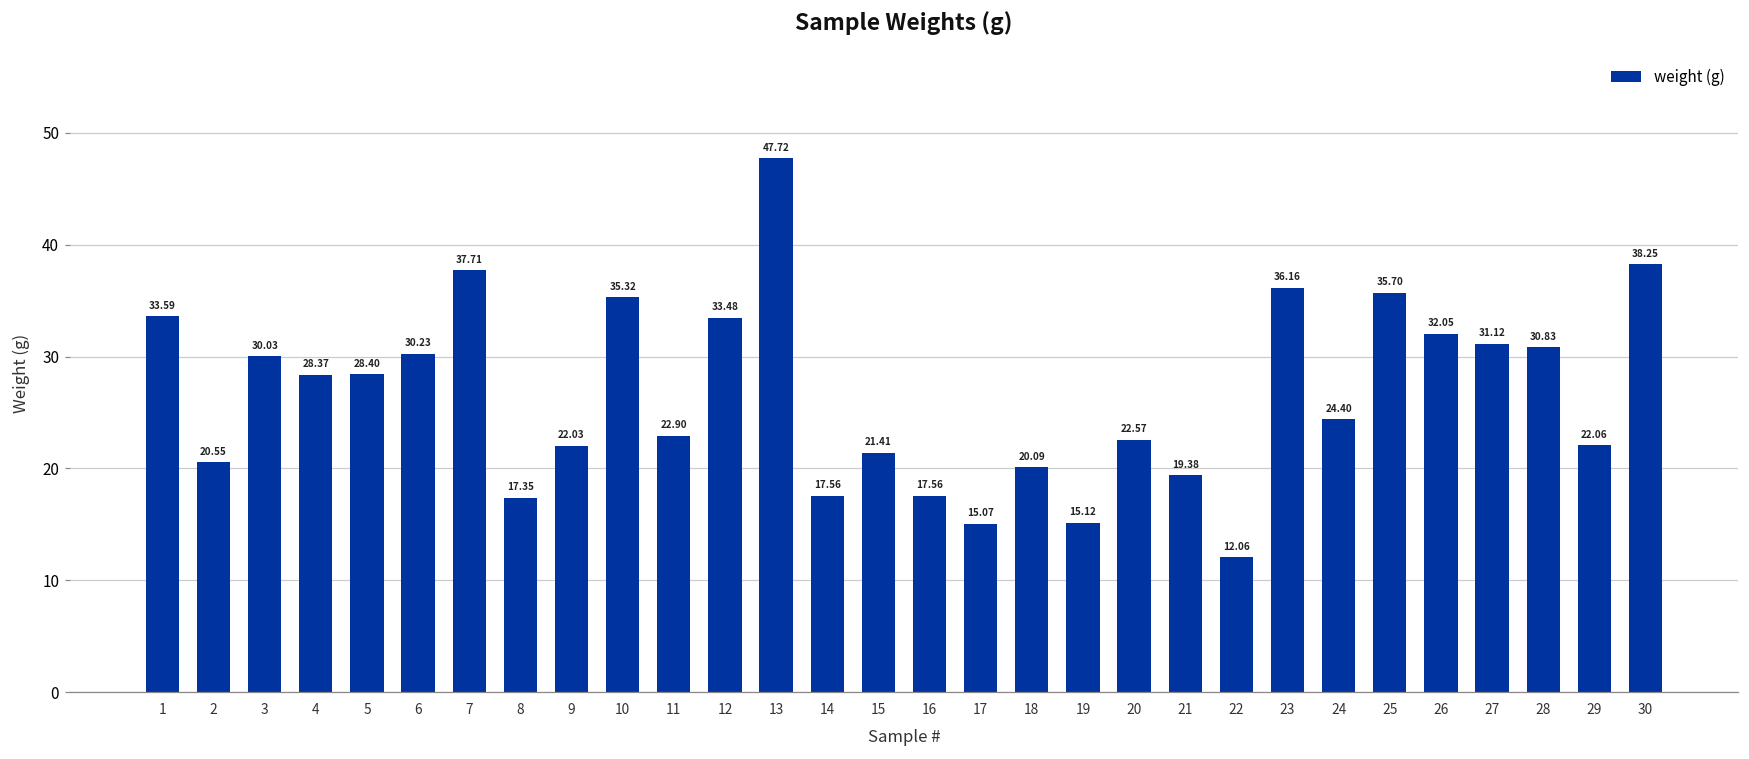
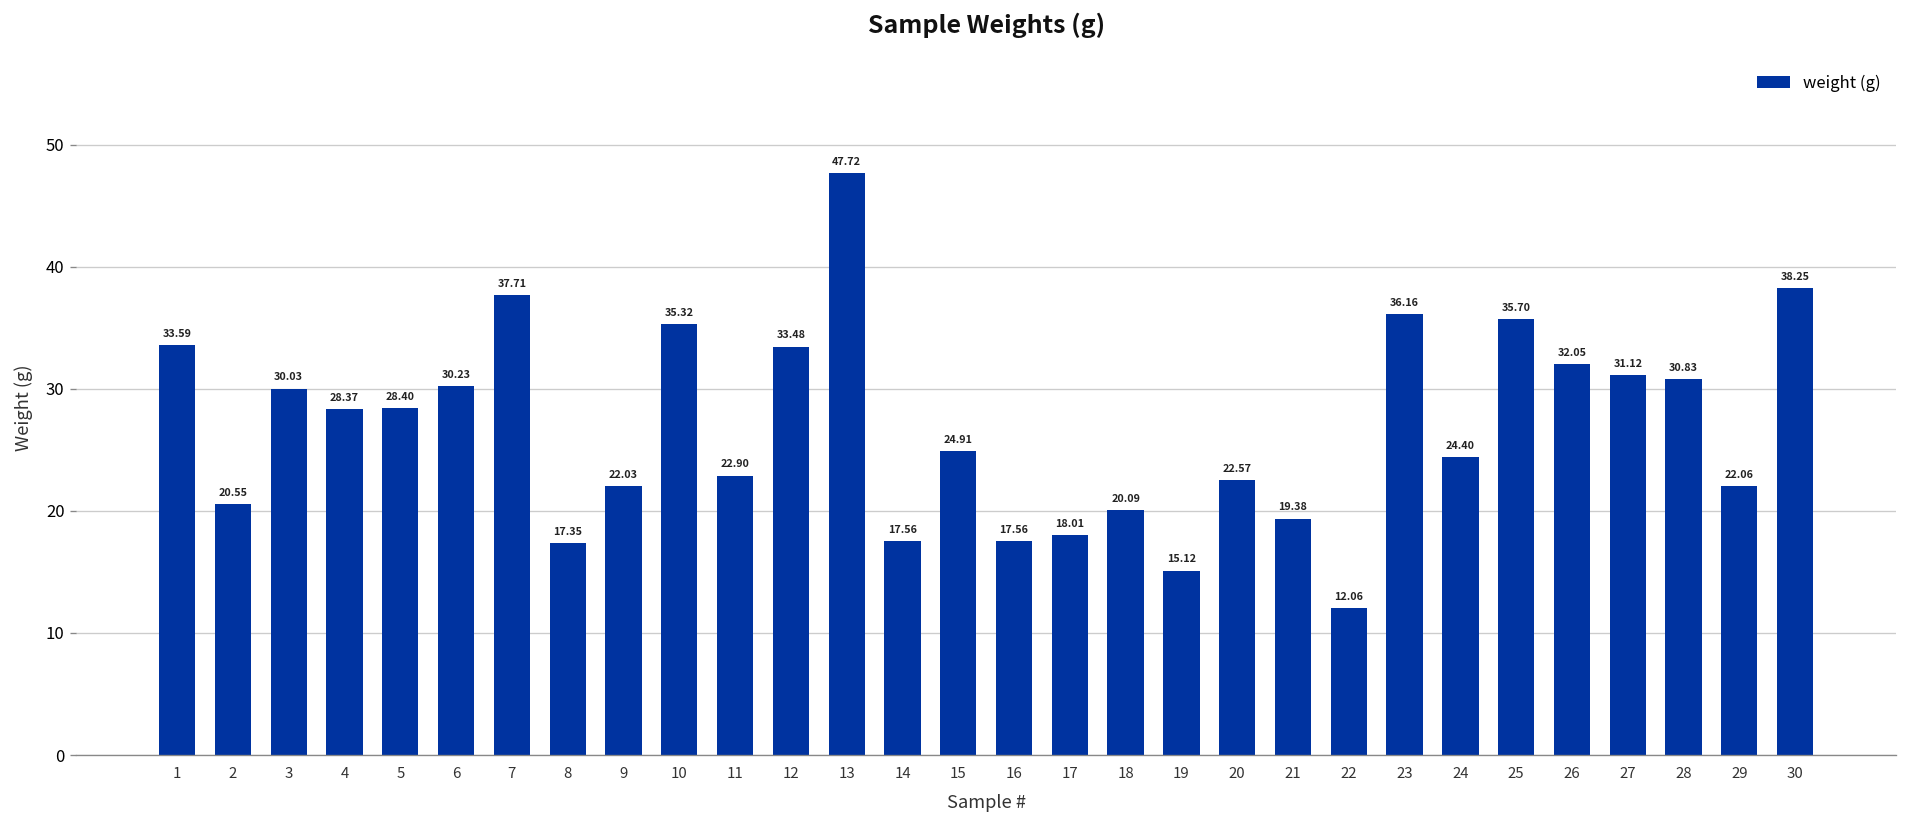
15: 21.41 -> 24.91
17: 15.07 -> 18.01
